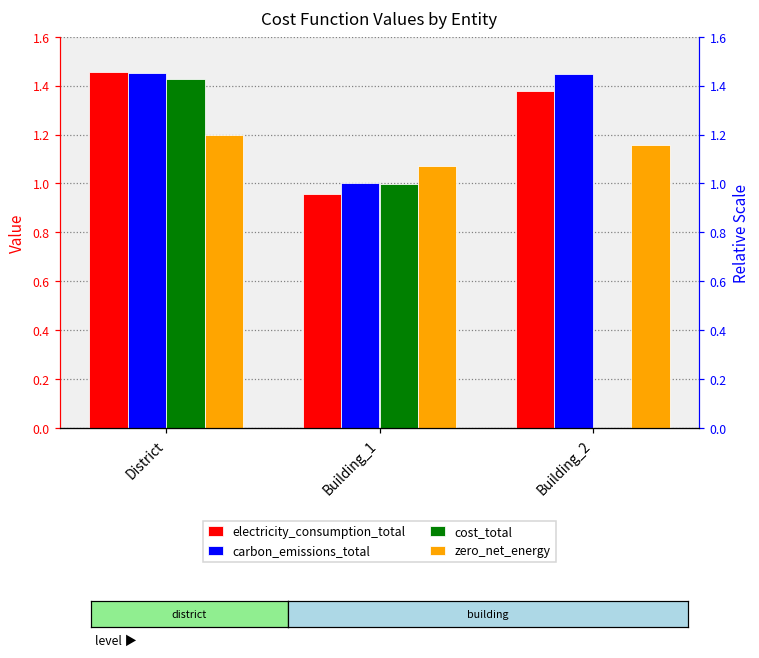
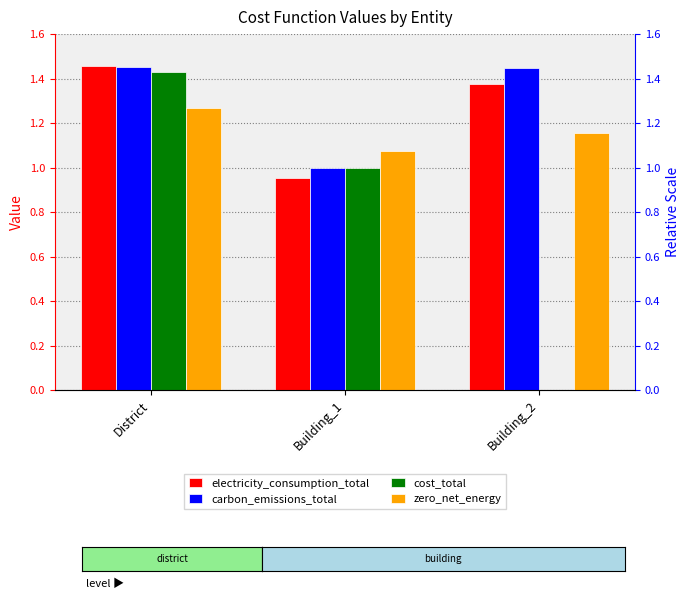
zero_net_energy, District: 1.20 -> 1.27
